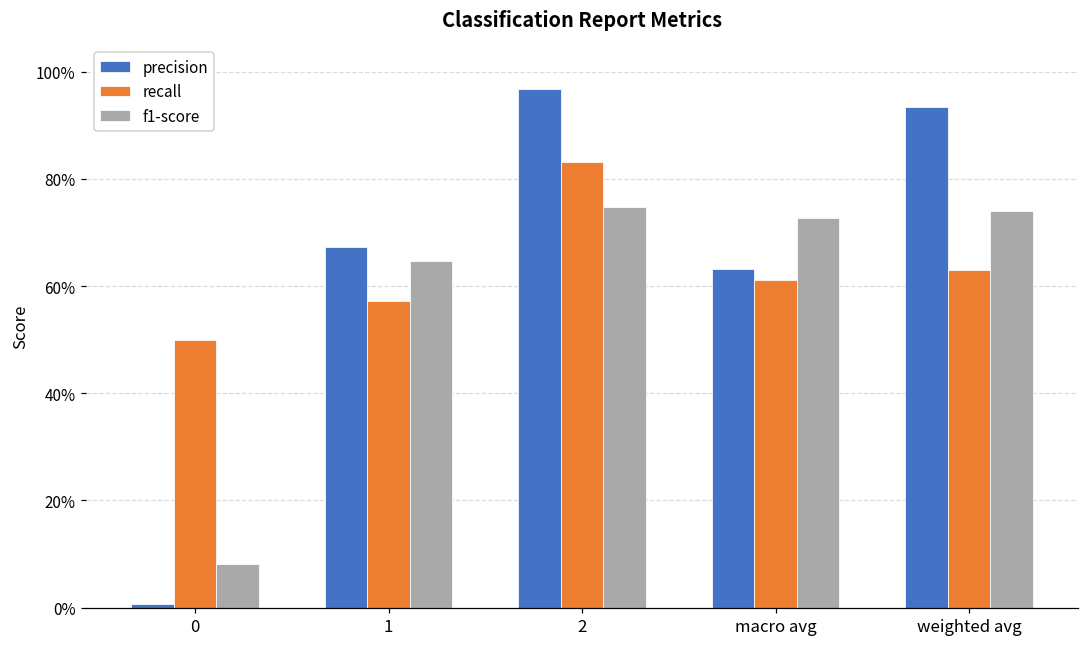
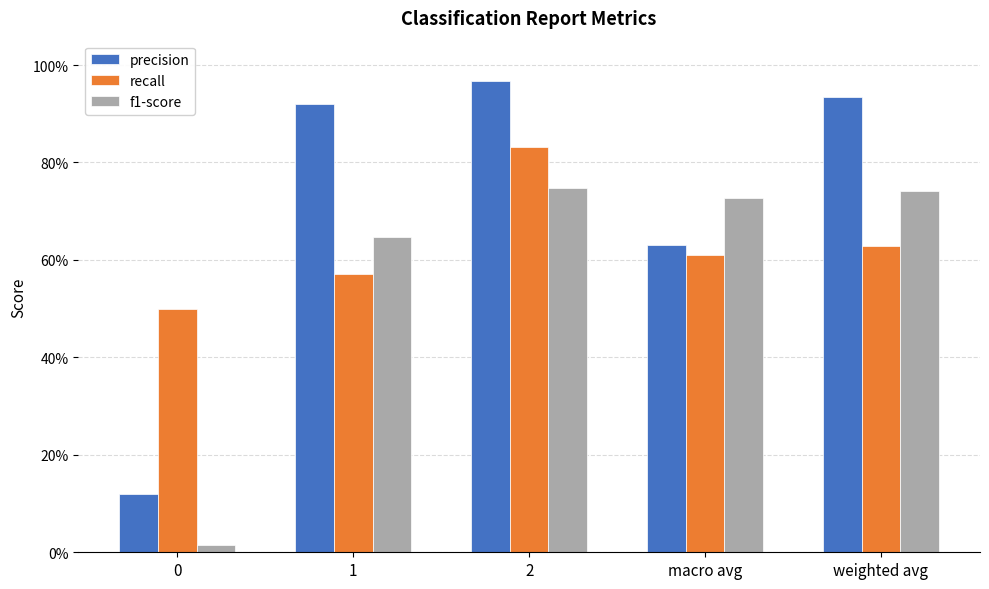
precision, 0: 1% -> 12%
f1-score, 0: 8% -> 2%
precision, 1: 67% -> 92%
